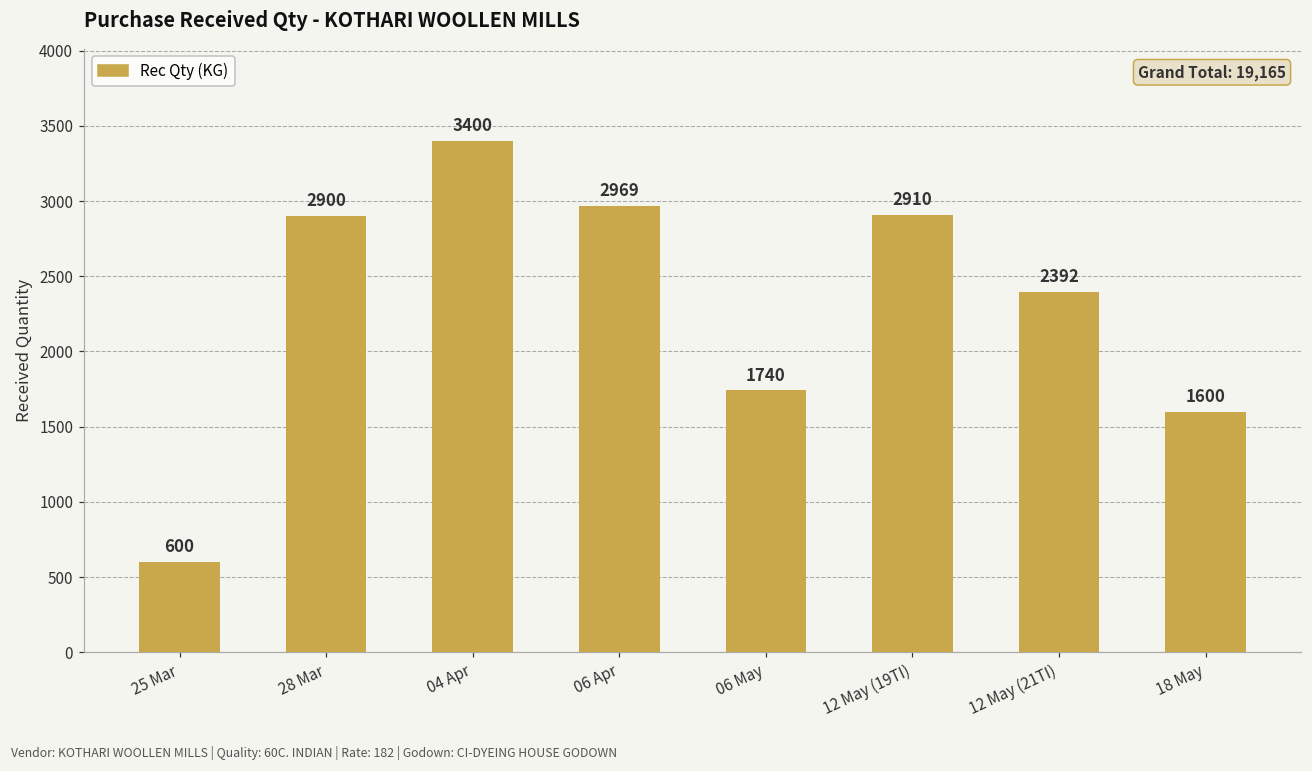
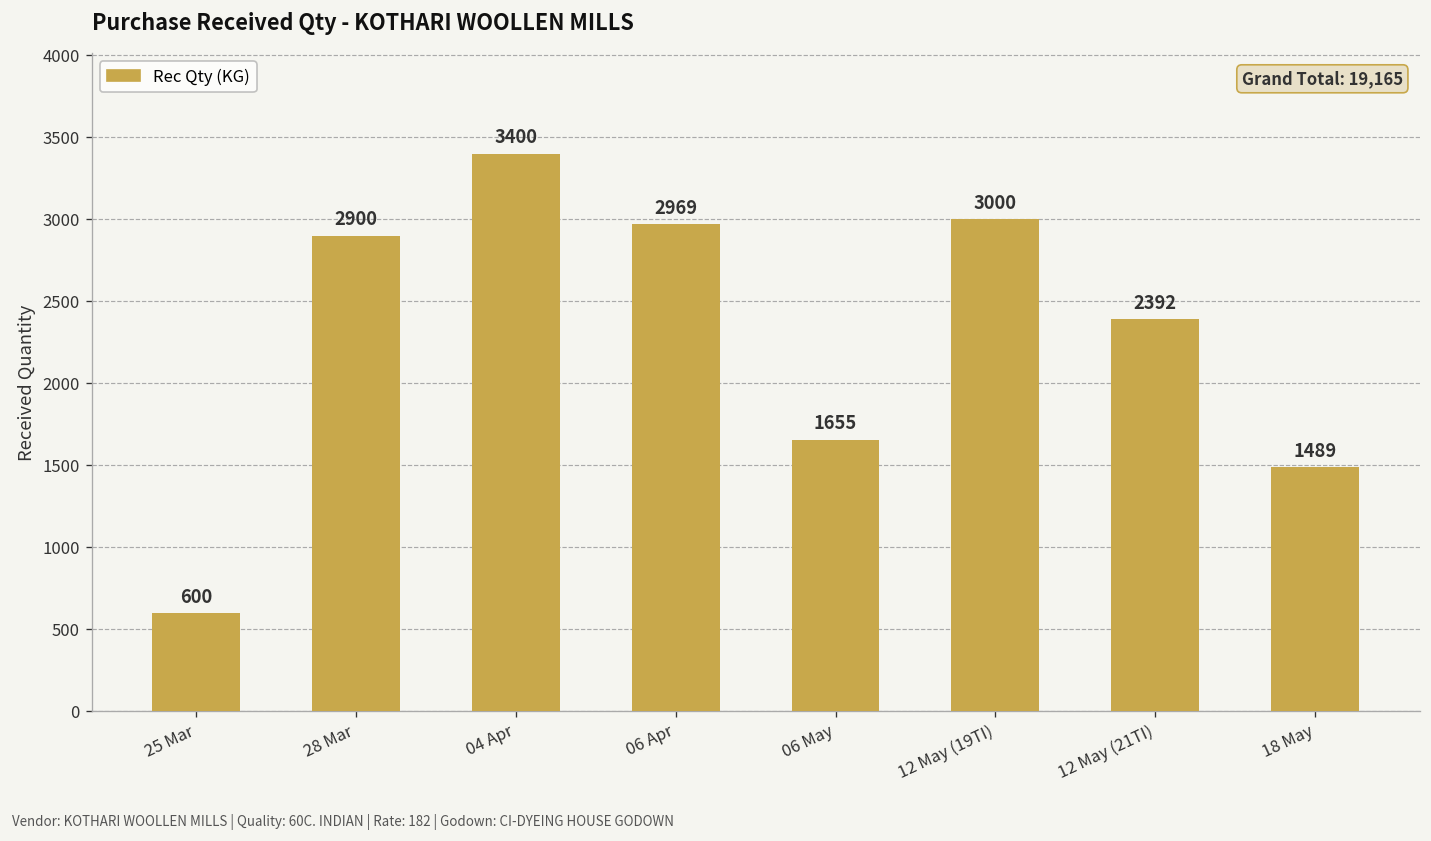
06 May: 1740 -> 1655
12 May (19TI): 2910 -> 3000
18 May: 1600 -> 1489
